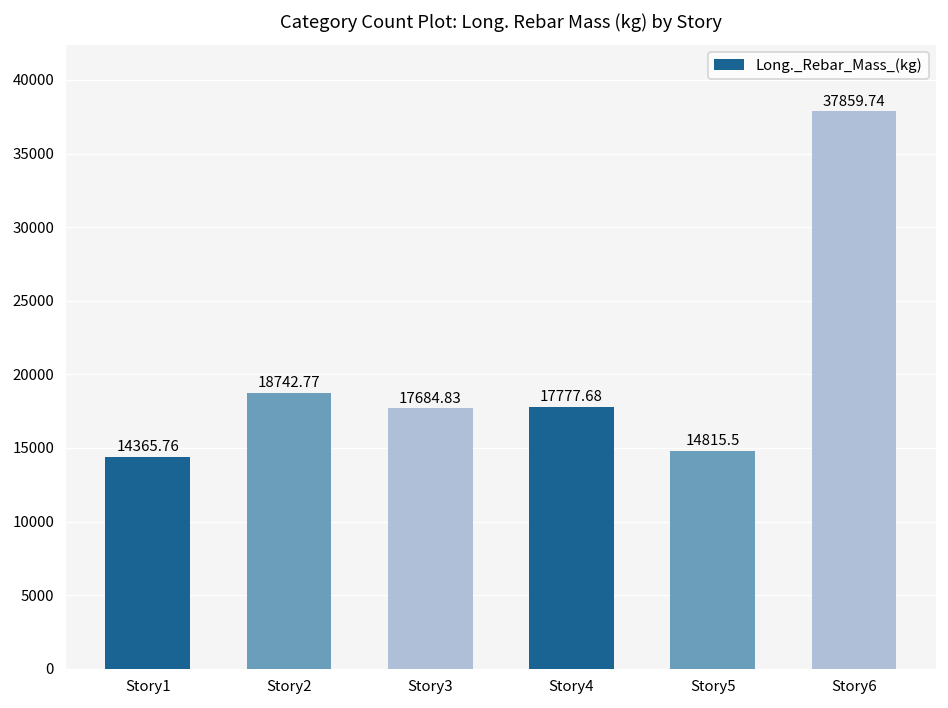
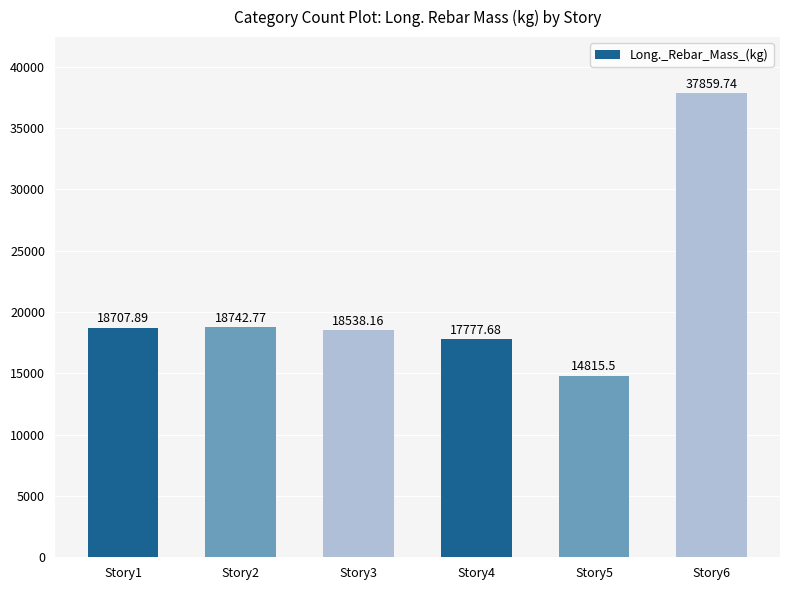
Story1: 14365.76 -> 18707.89
Story3: 17684.83 -> 18538.16
